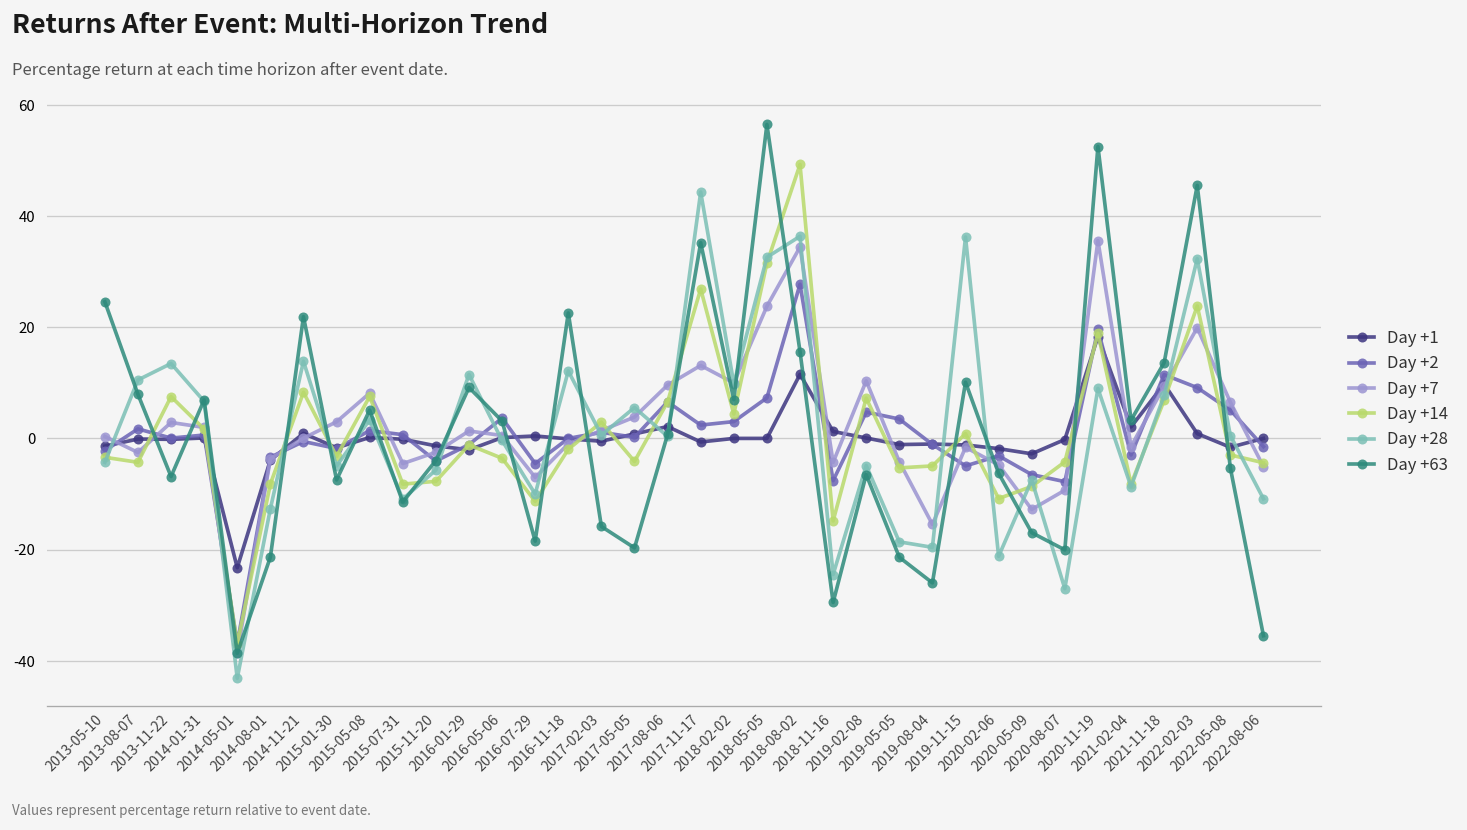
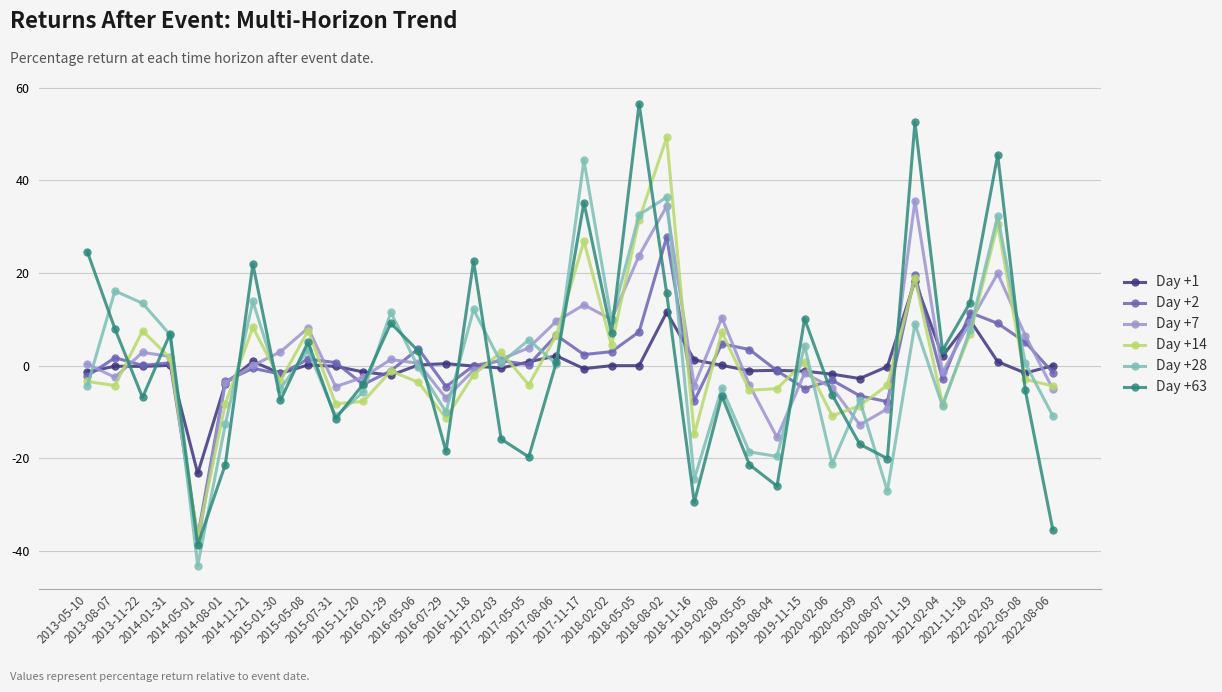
Day +28, 2013-08-07: 11 -> 16
Day +28, 2019-11-15: 36 -> 4
Day +14, 2022-02-03: 24 -> 31
